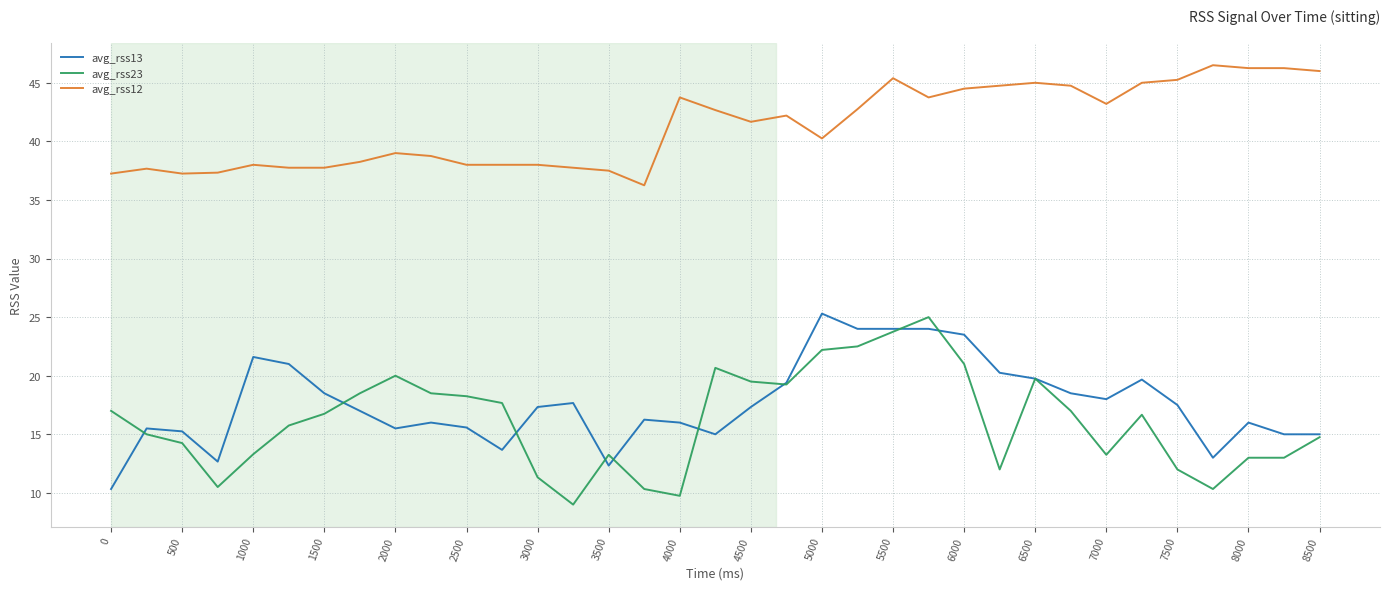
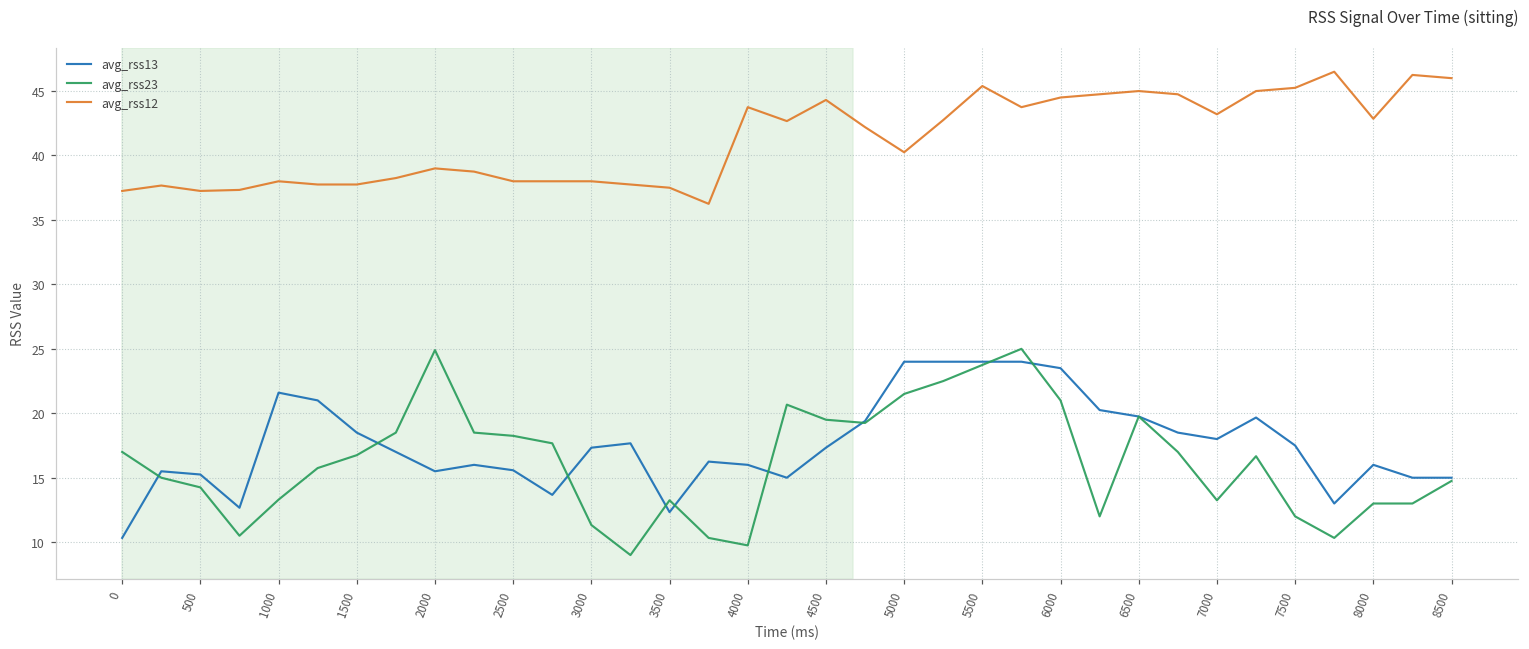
avg_rss23, 2000: 20.0 -> 24.9
avg_rss12, 4500: 41.7 -> 44.3
avg_rss13, 5000: 25.3 -> 24.0
avg_rss23, 5000: 22.2 -> 21.5
avg_rss12, 8000: 46.3 -> 42.9
